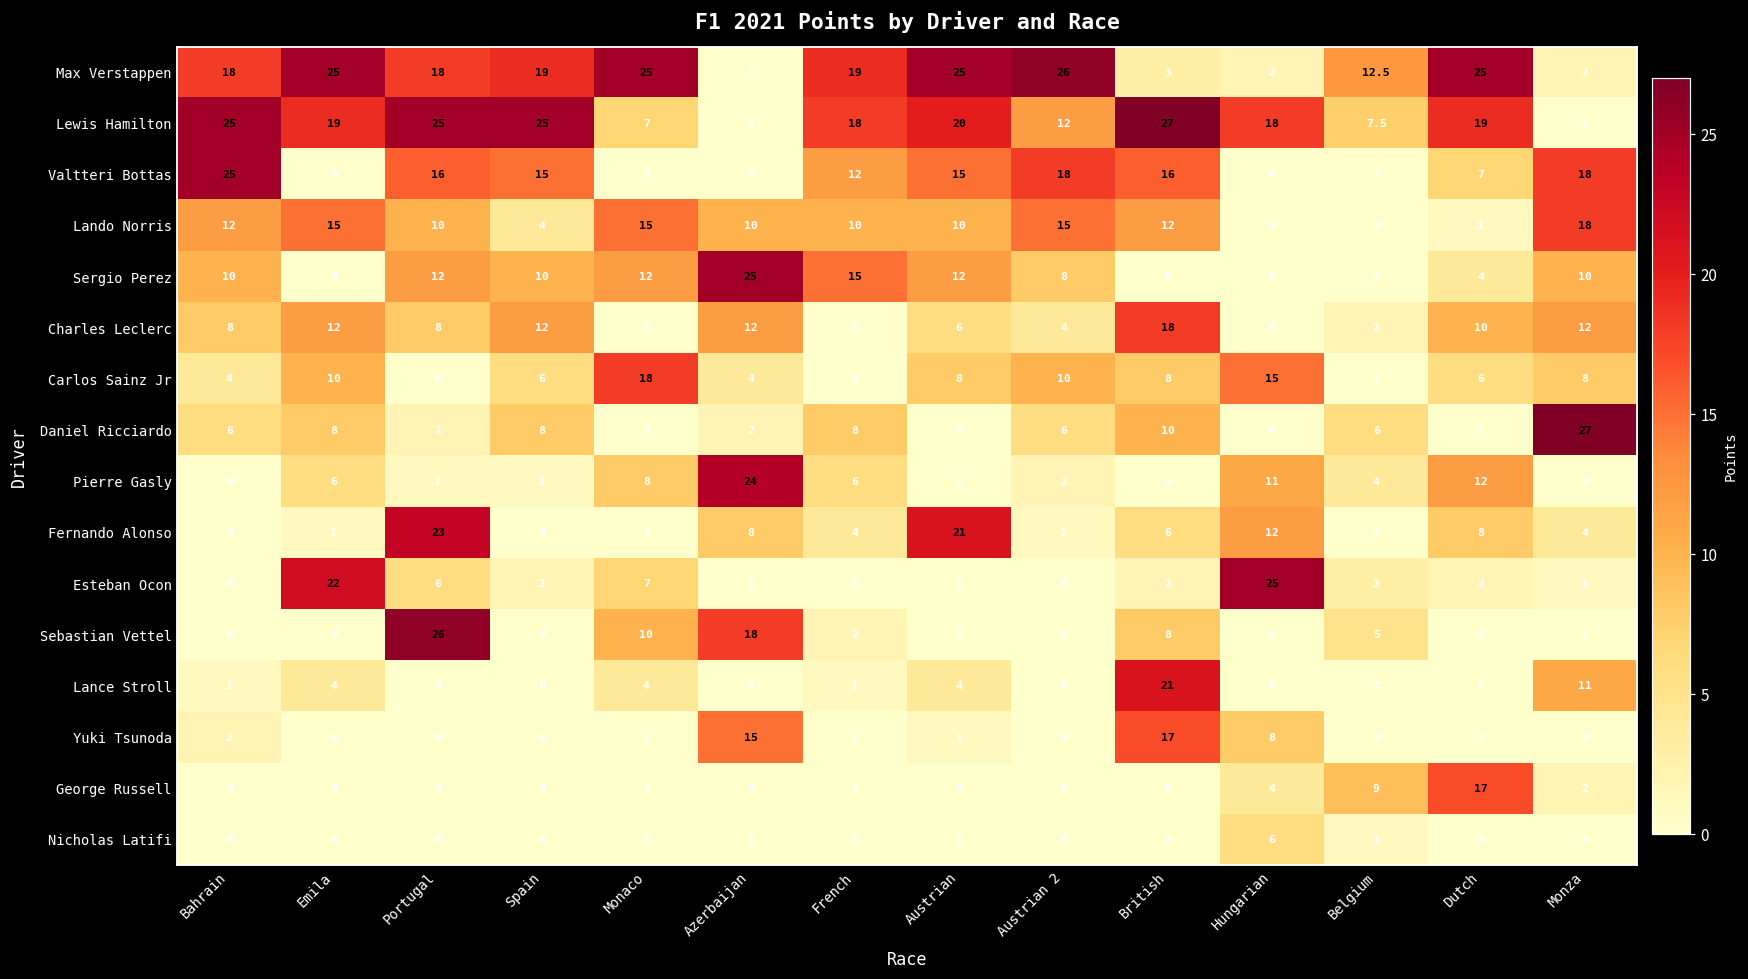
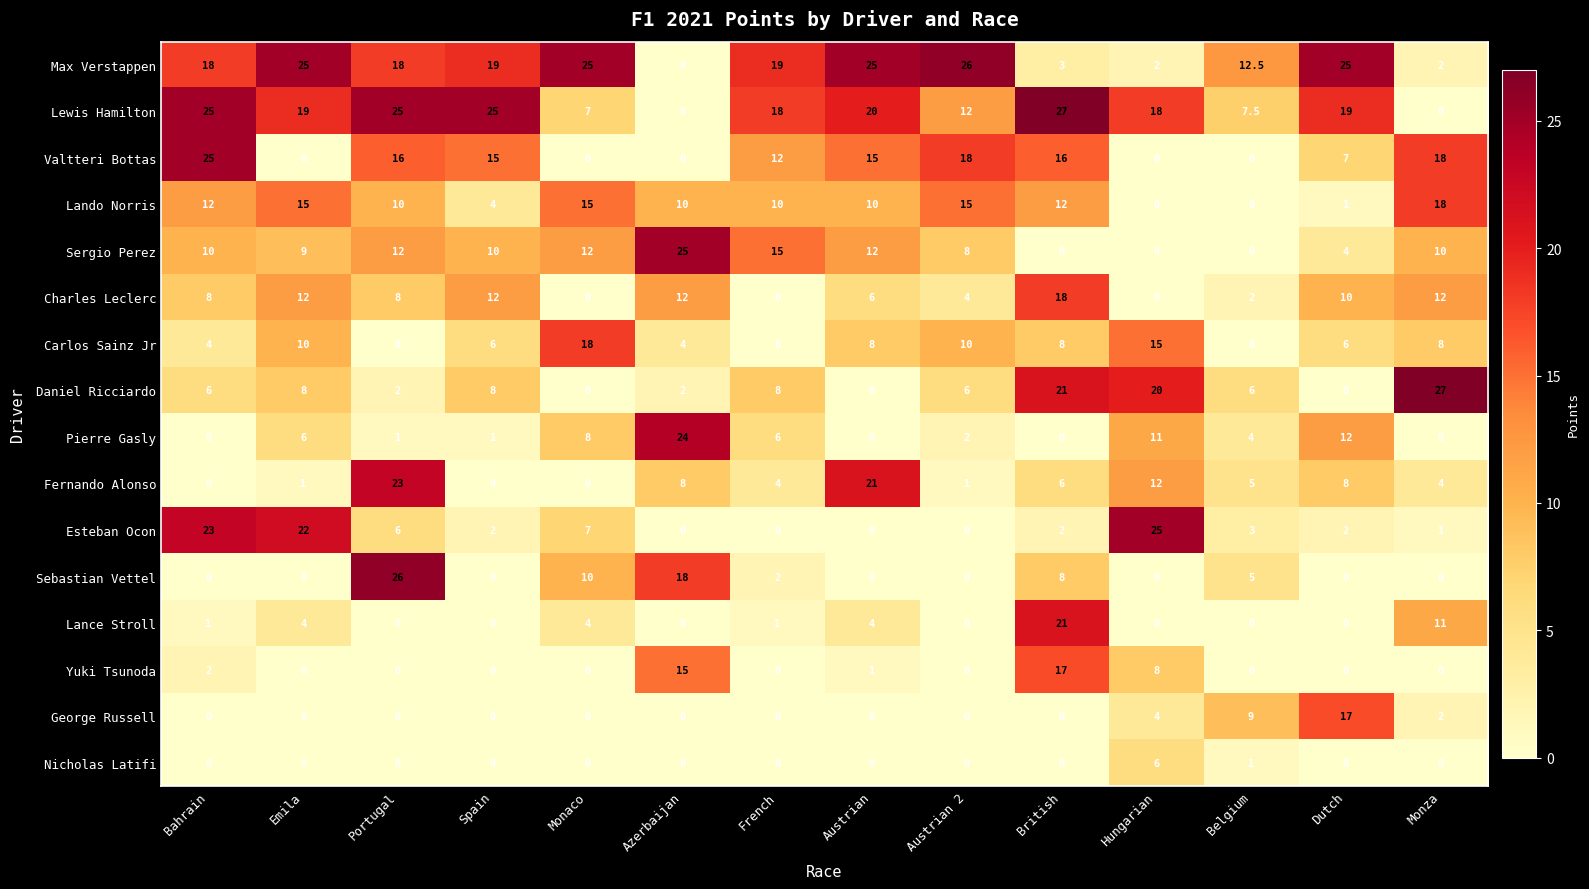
Sergio Perez, Emila: 0 -> 9
Daniel Ricciardo, British: 10 -> 21
Daniel Ricciardo, Hungarian: 0 -> 20
Fernando Alonso, Belgium: 0 -> 5
Esteban Ocon, Bahrain: 0 -> 23
